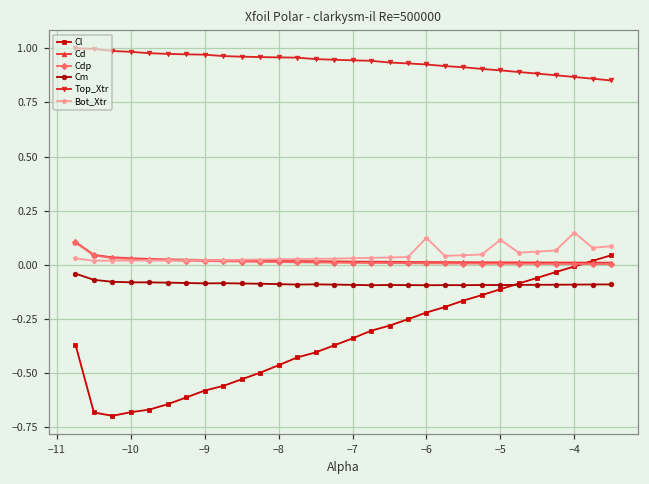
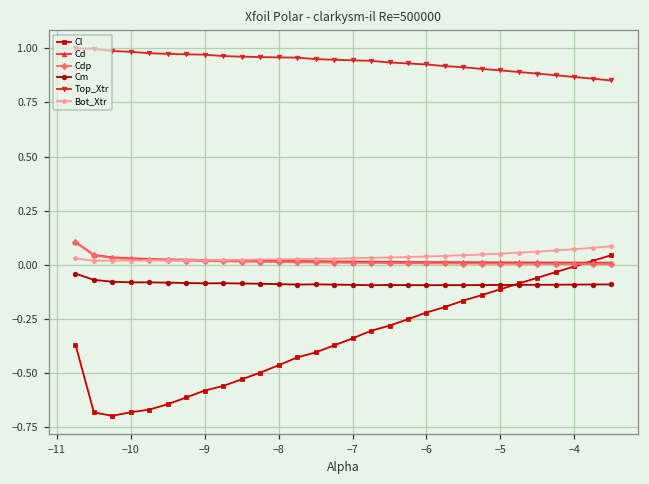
Bot_Xtr, −6: 0.12 -> 0.04
Bot_Xtr, −5: 0.12 -> 0.05
Bot_Xtr, −4: 0.15 -> 0.07
